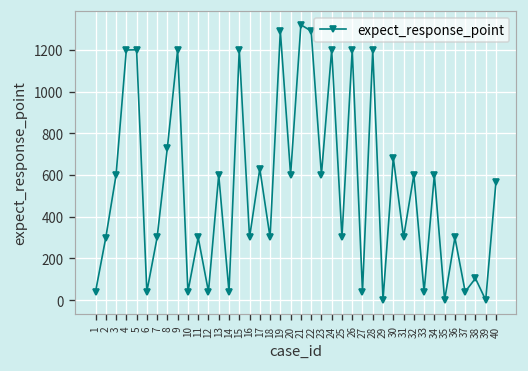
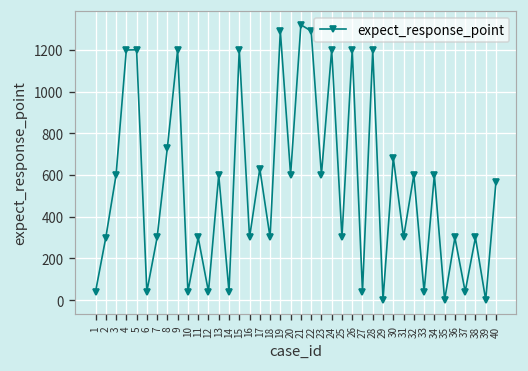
38: 100 -> 300
